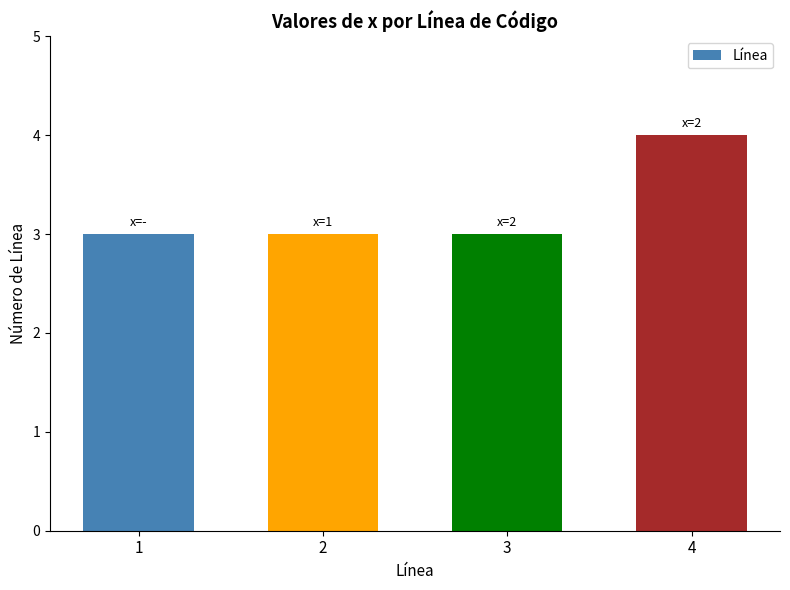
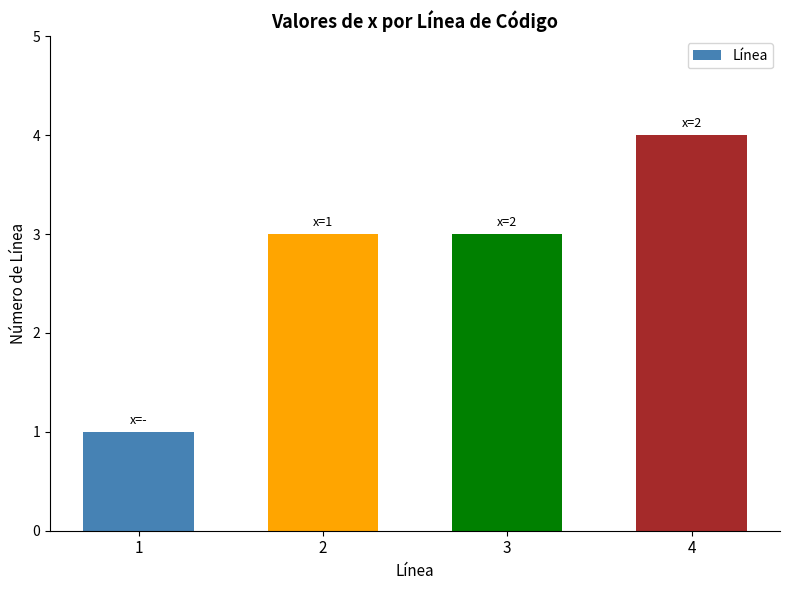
1: 3 -> 1
